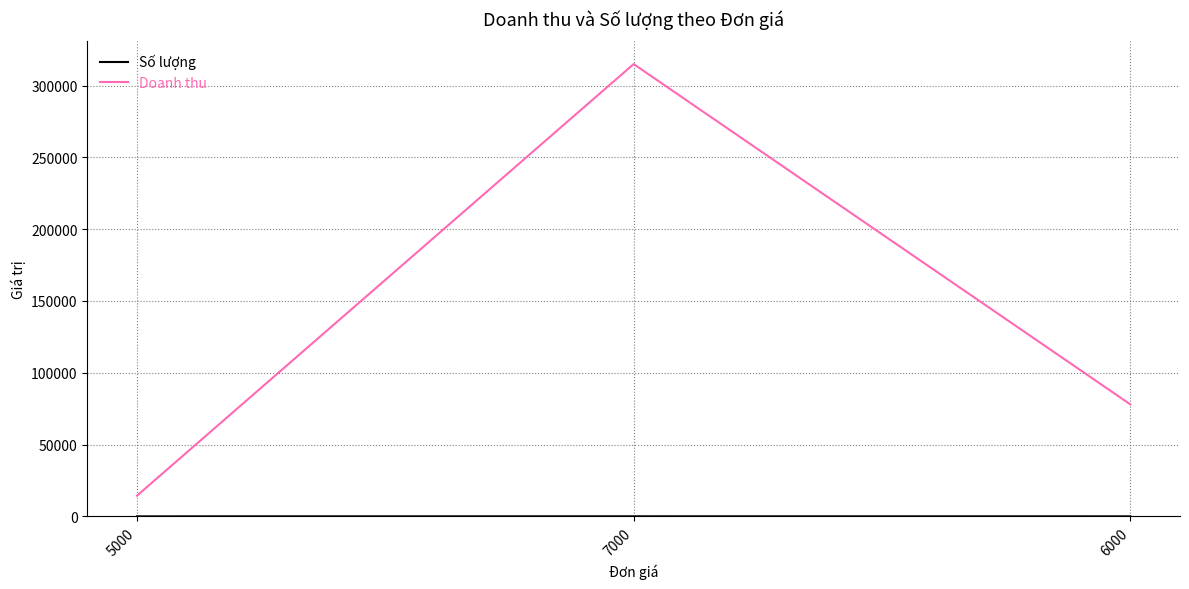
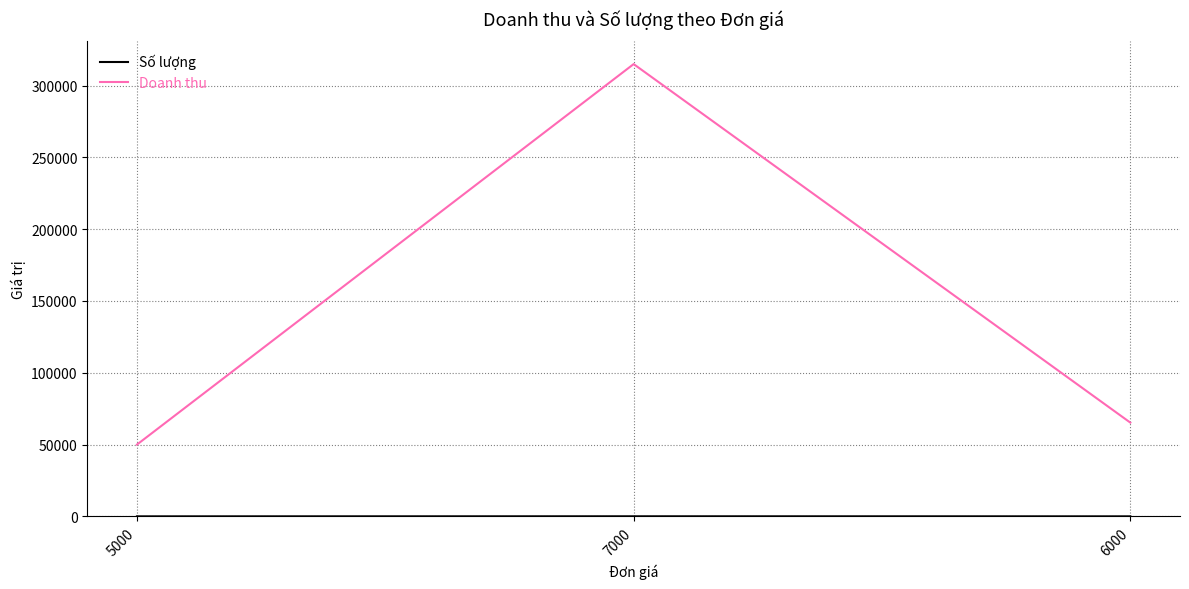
Doanh thu, 5000: 14000 -> 50000
Doanh thu, 6000: 78000 -> 65000
